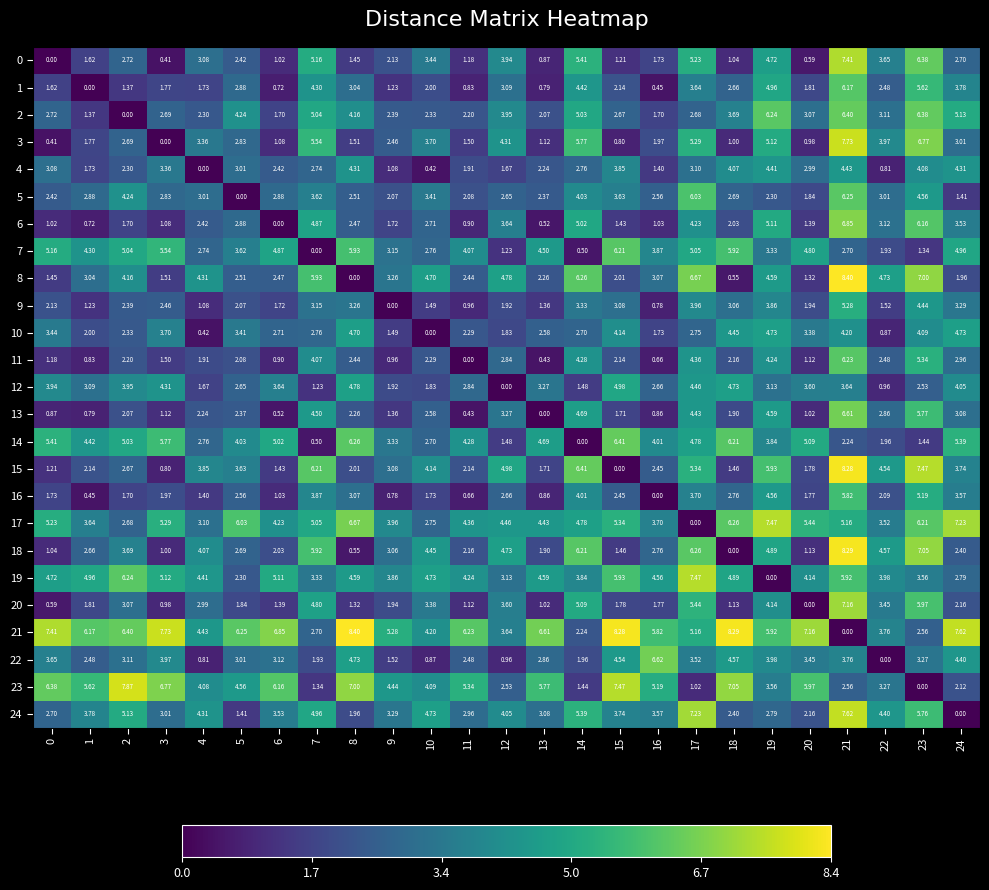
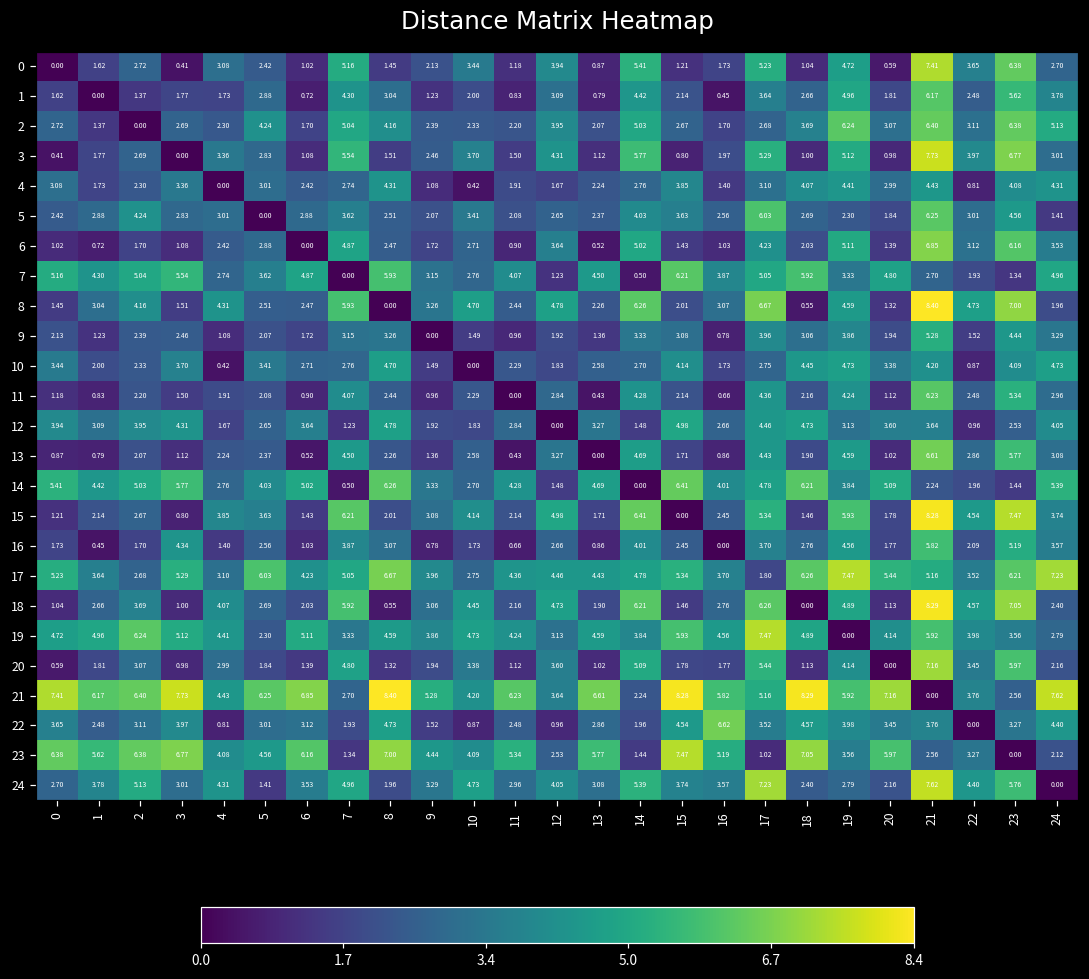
16, 3: 1.97 -> 4.34
17, 17: 0.00 -> 1.80
23, 2: 7.87 -> 6.38
